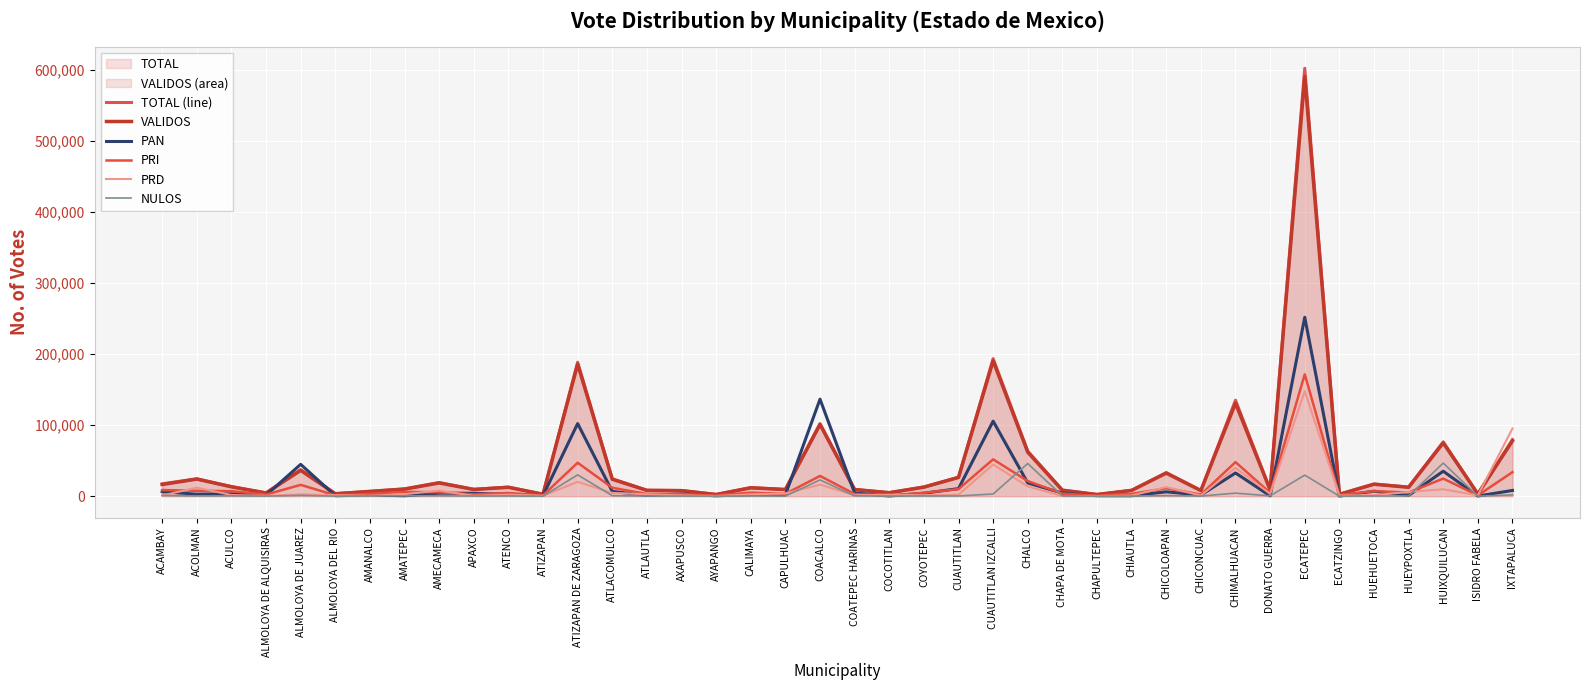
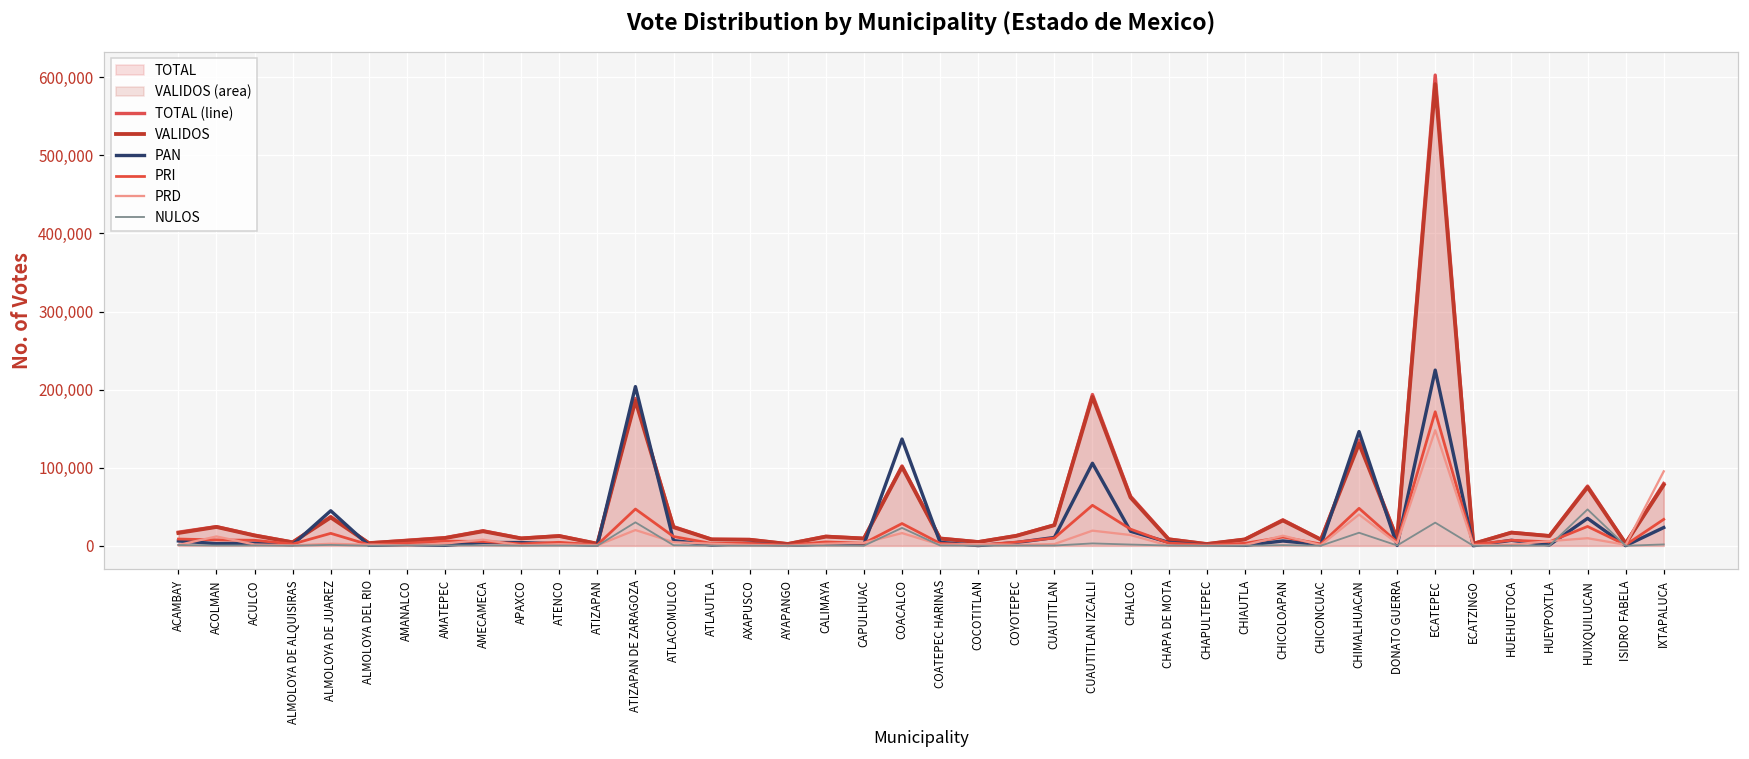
PAN, ATIZAPAN DE ZARAGOZA: 100,000 -> 200,000
PRD, CUAUTITLAN IZCALLI: 40,000 -> 20,000
NULOS, CHALCO: 50,000 -> 0
PAN, CHIMALHUACAN: 30,000 -> 150,000
NULOS, CHIMALHUACAN: 0 -> 20,000
PAN, ECATEPEC: 250,000 -> 220,000
PAN, IXTAPALUCA: 10,000 -> 20,000
